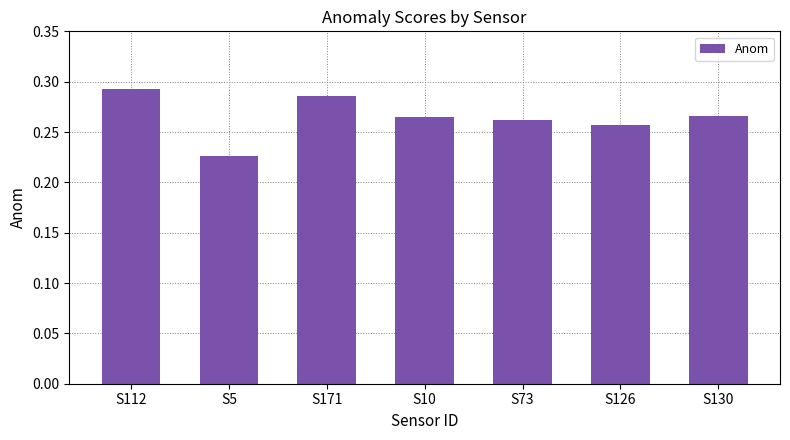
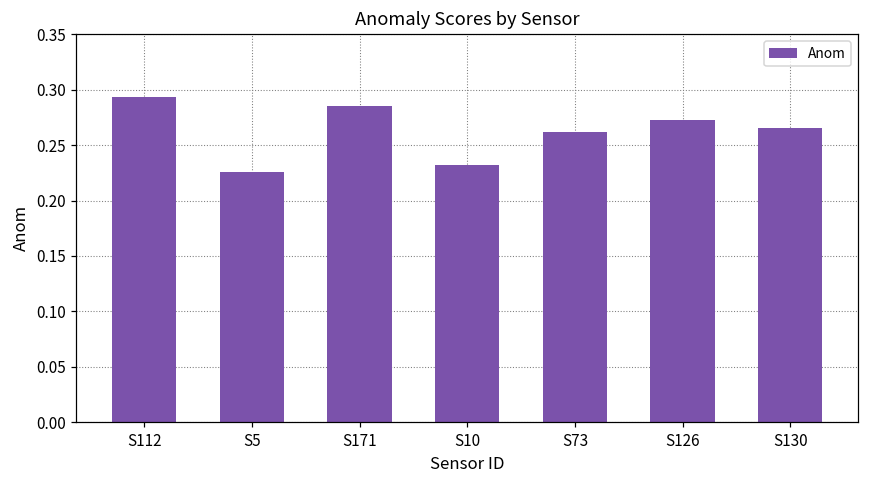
S10: 0.265 -> 0.232
S126: 0.257 -> 0.272
